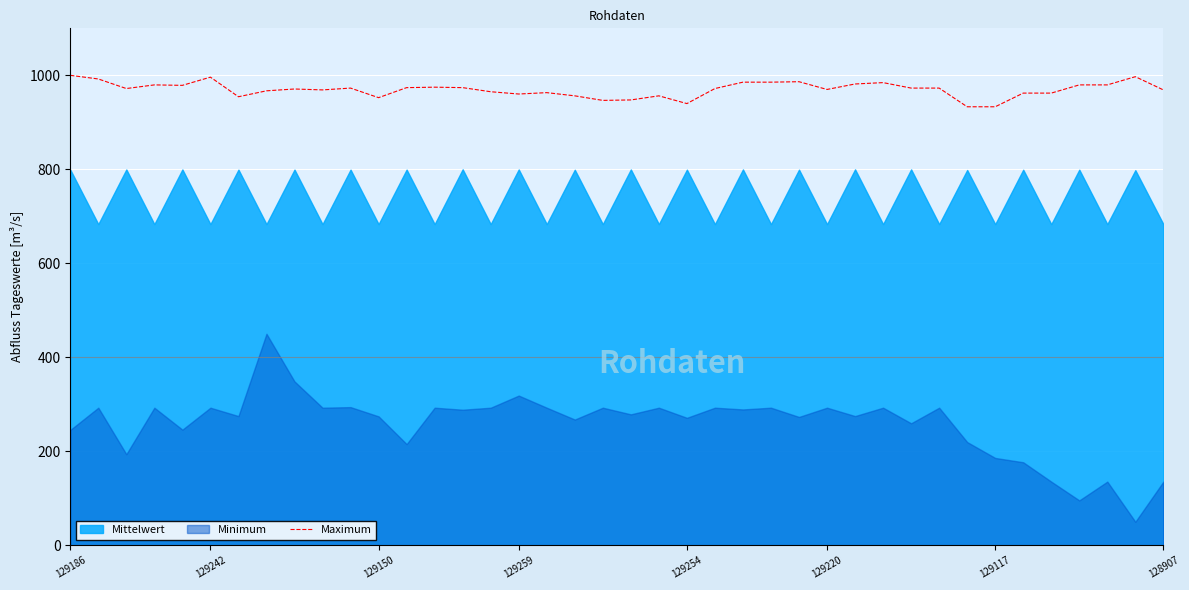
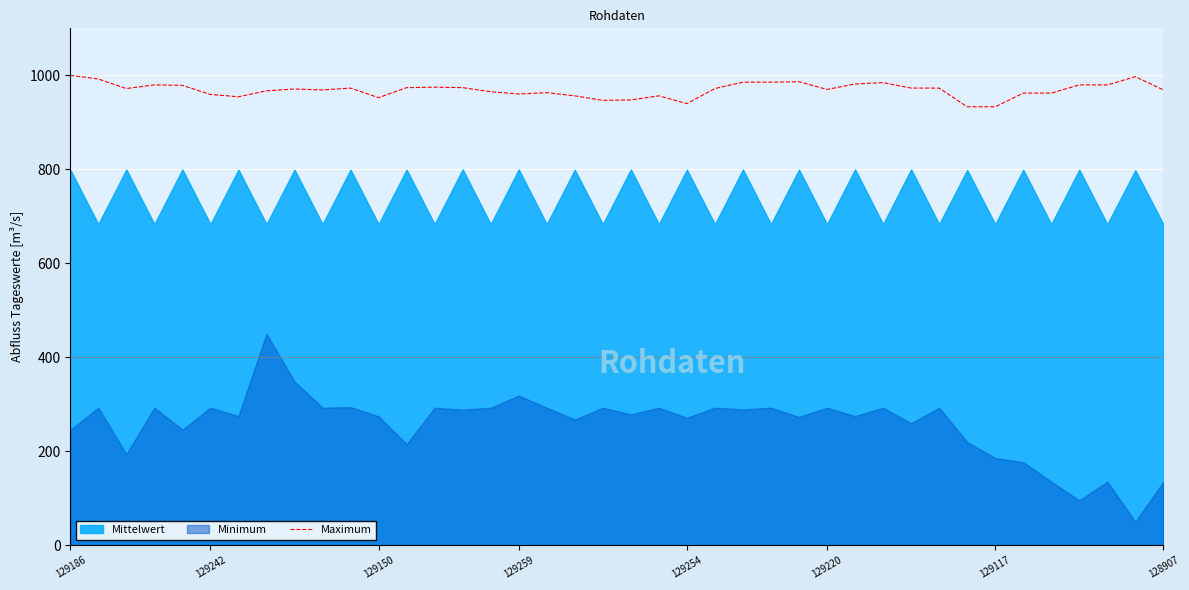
Maximum, 129242: 1000 -> 960
